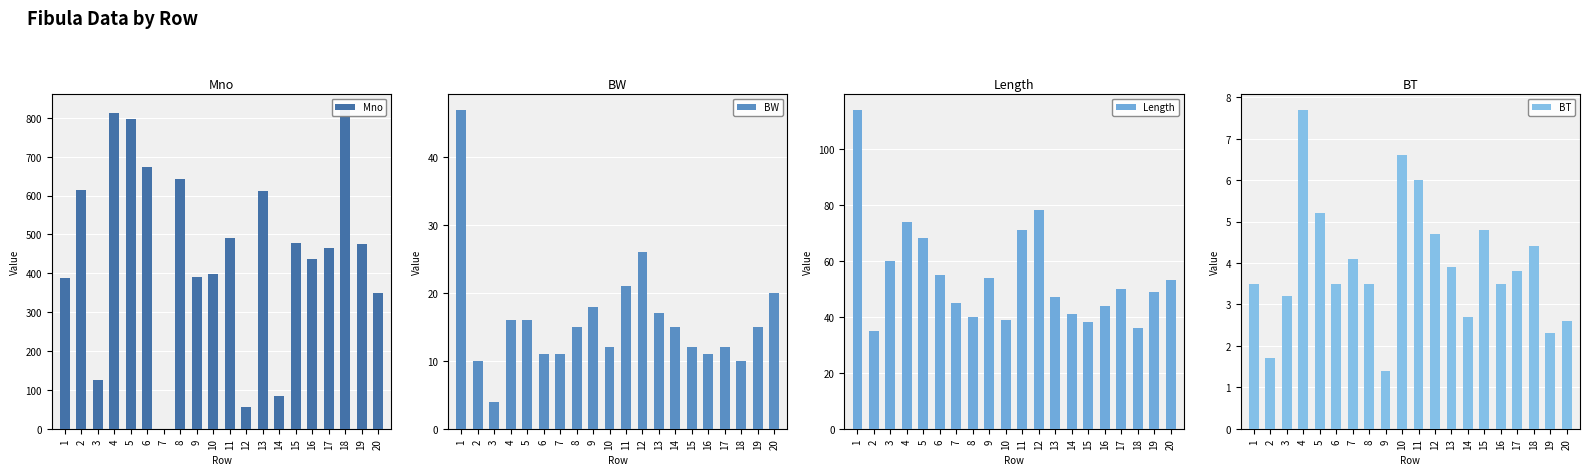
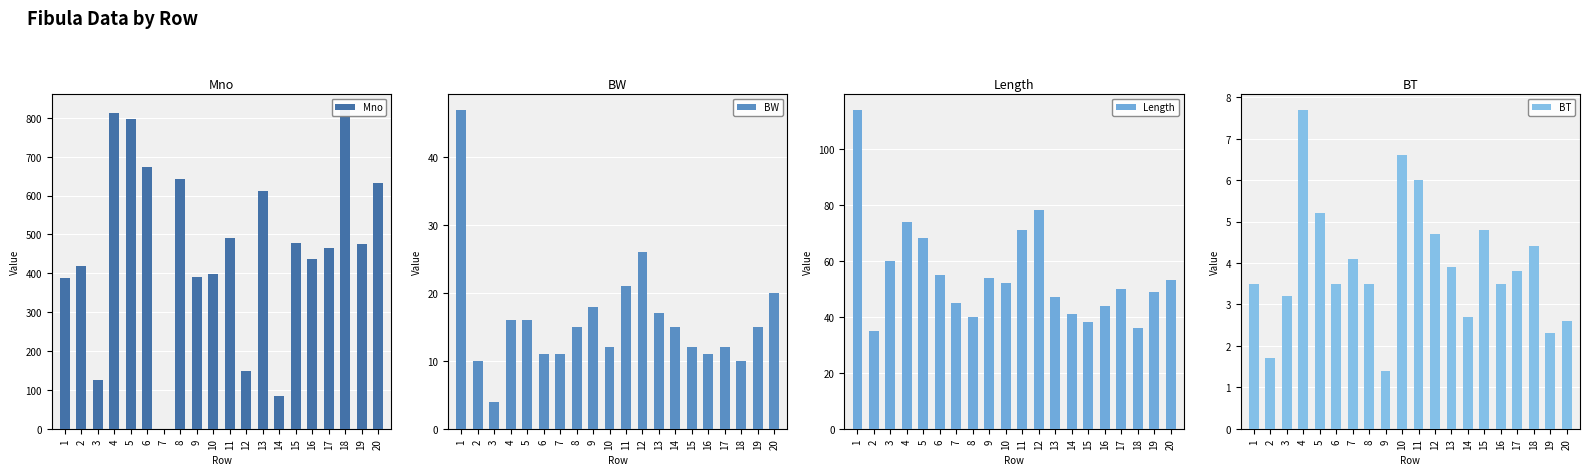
Mno, 2: 620 -> 420
Mno, 12: 60 -> 150
Mno, 20: 350 -> 630
Length, 10: 39 -> 52
